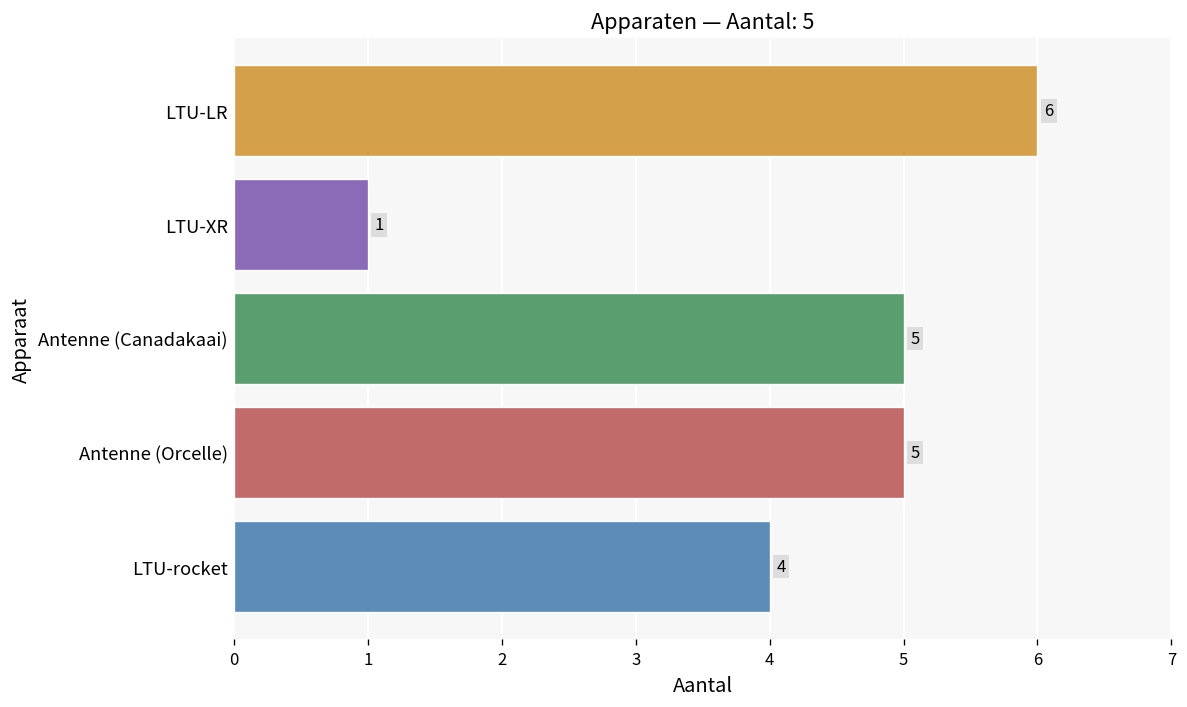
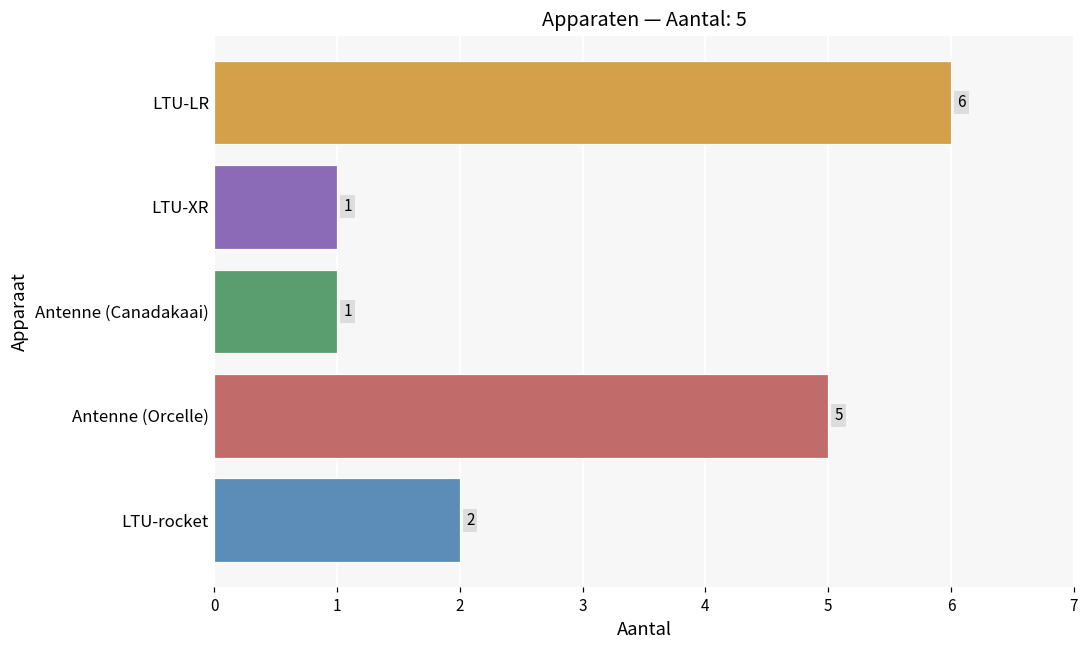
Antenne (Canadakaai): 5 -> 1
LTU-rocket: 4 -> 2
